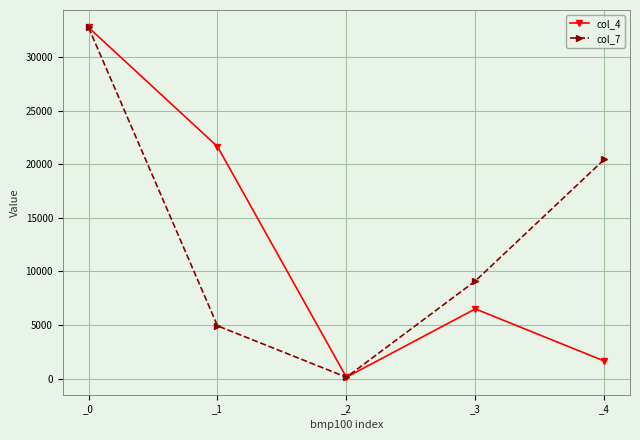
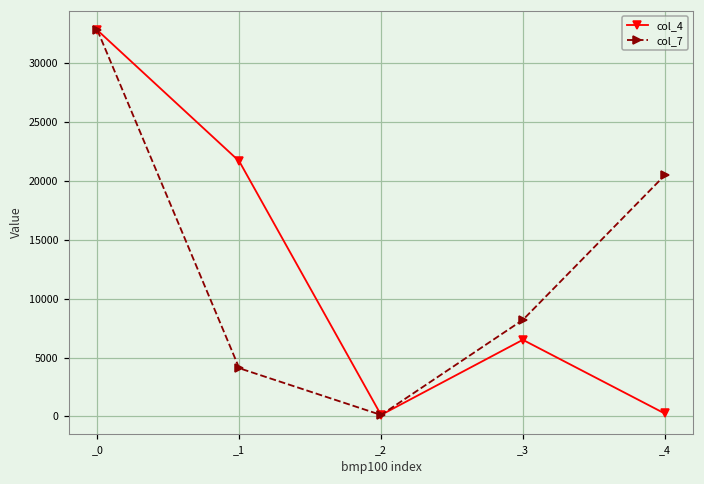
col_7, _1: 4900 -> 4100
col_7, _3: 9100 -> 8200
col_4, _4: 1600 -> 300
